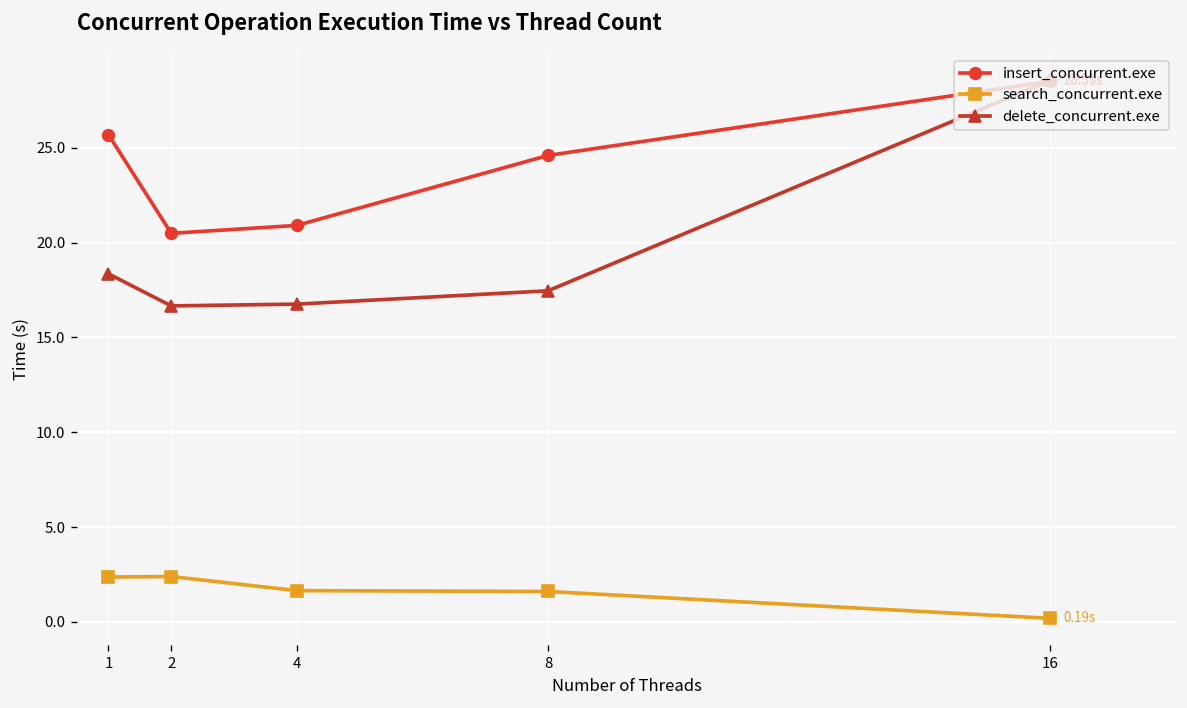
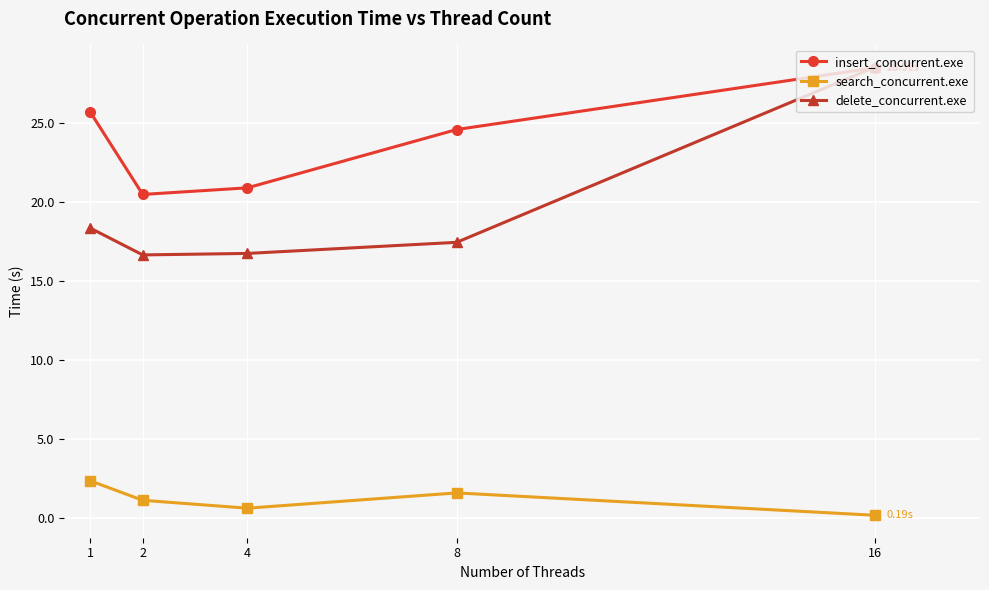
search_concurrent.exe, 2: 2.4 -> 1.1
search_concurrent.exe, 4: 1.7 -> 0.6
